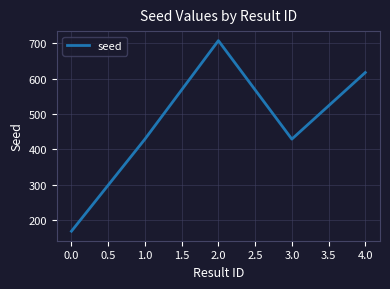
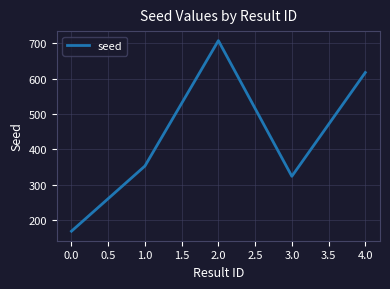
1.0: 430 -> 350
3.0: 430 -> 320
